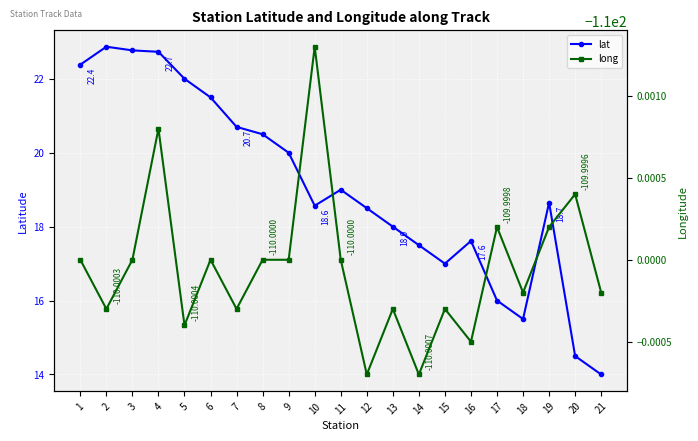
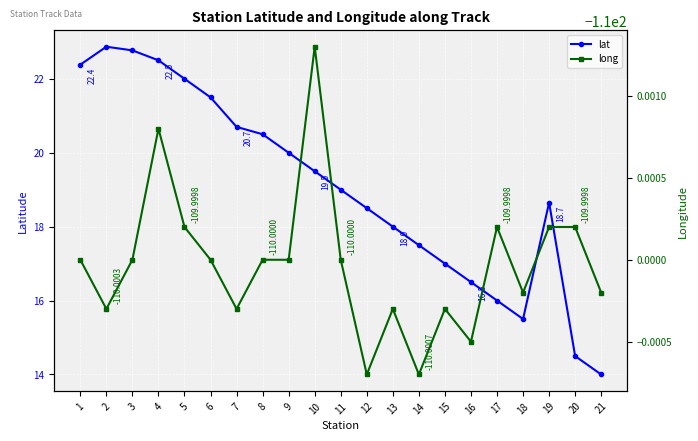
lat, 4: 22.7 -> 22.5
lat, 10: 18.6 -> 19.5
lat, 16: 17.6 -> 16.5
long, 5: -110.0004 -> -109.9998
long, 20: -109.9996 -> -109.9998
